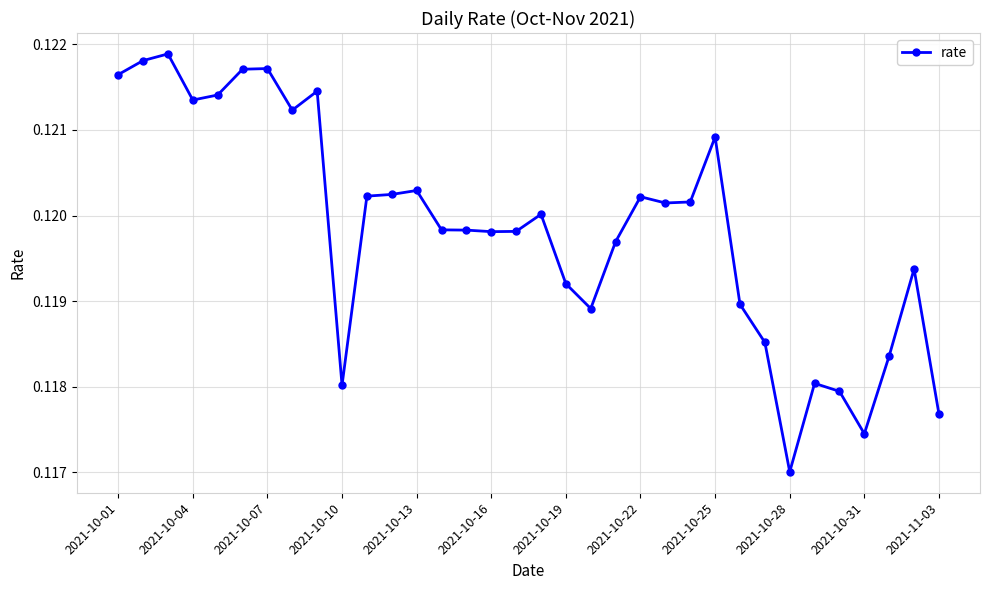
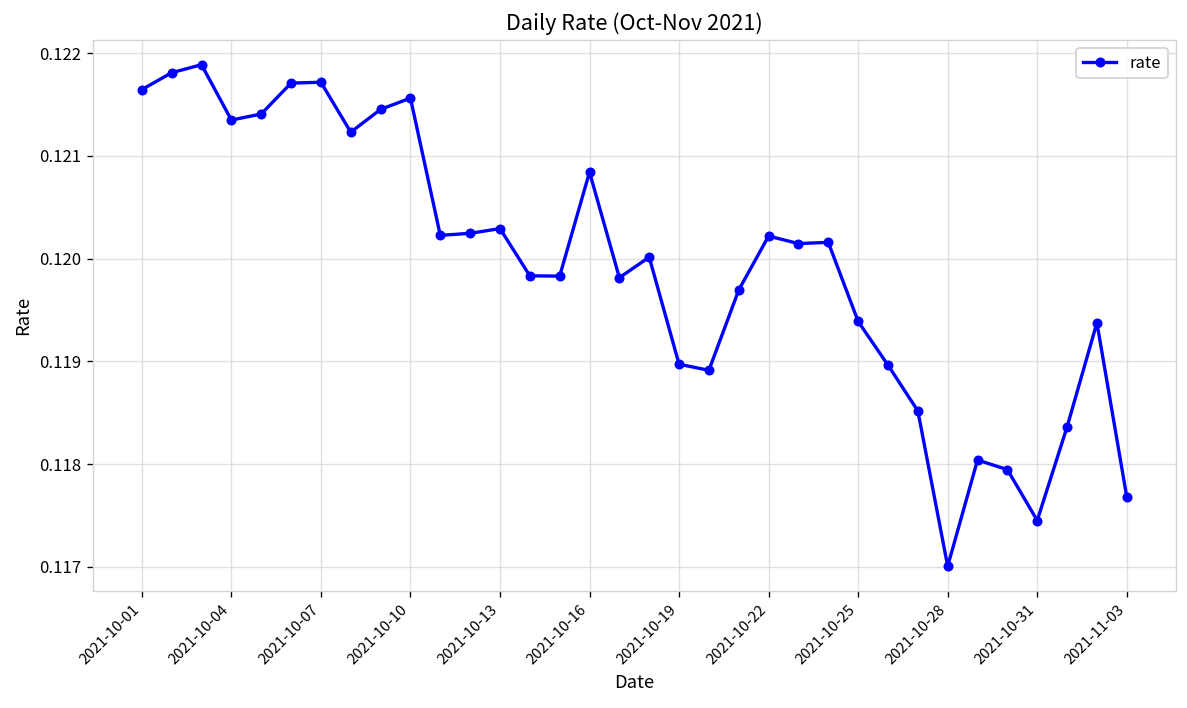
2021-10-10: 0.1180 -> 0.1216
2021-10-16: 0.1198 -> 0.1208
2021-10-19: 0.1192 -> 0.1190
2021-10-25: 0.1209 -> 0.1194
